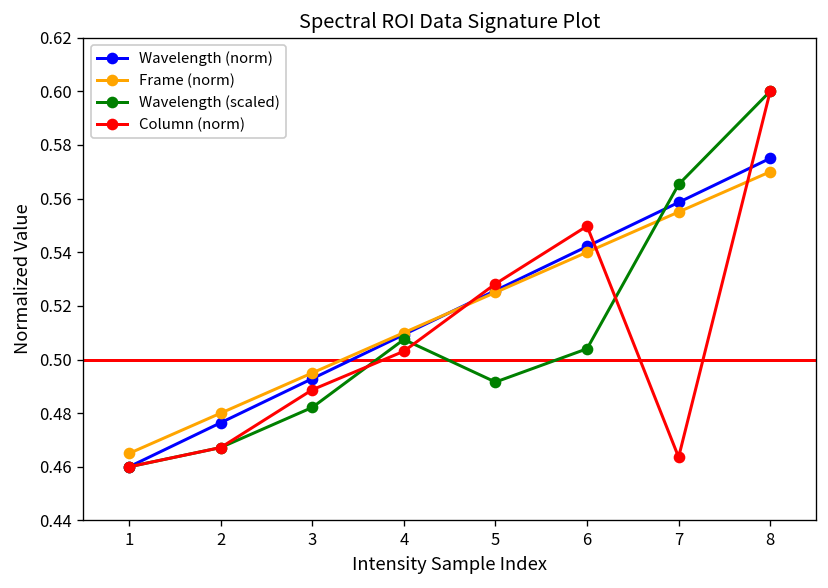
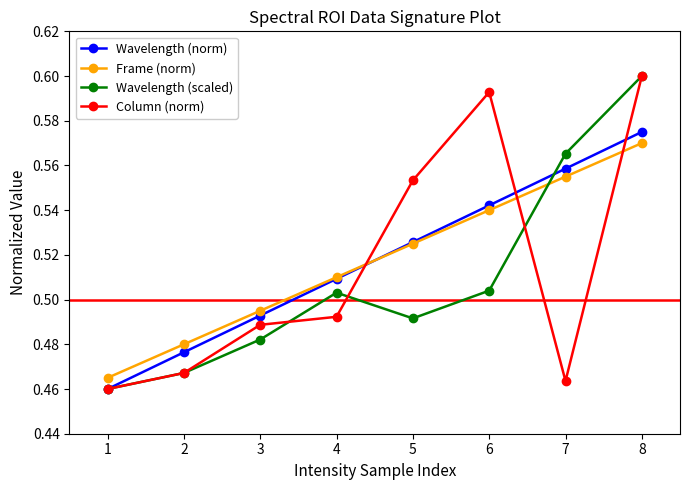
Wavelength (scaled), 4: 0.507 -> 0.503
Column (norm), 4: 0.503 -> 0.492
Column (norm), 5: 0.528 -> 0.553
Column (norm), 6: 0.550 -> 0.593
